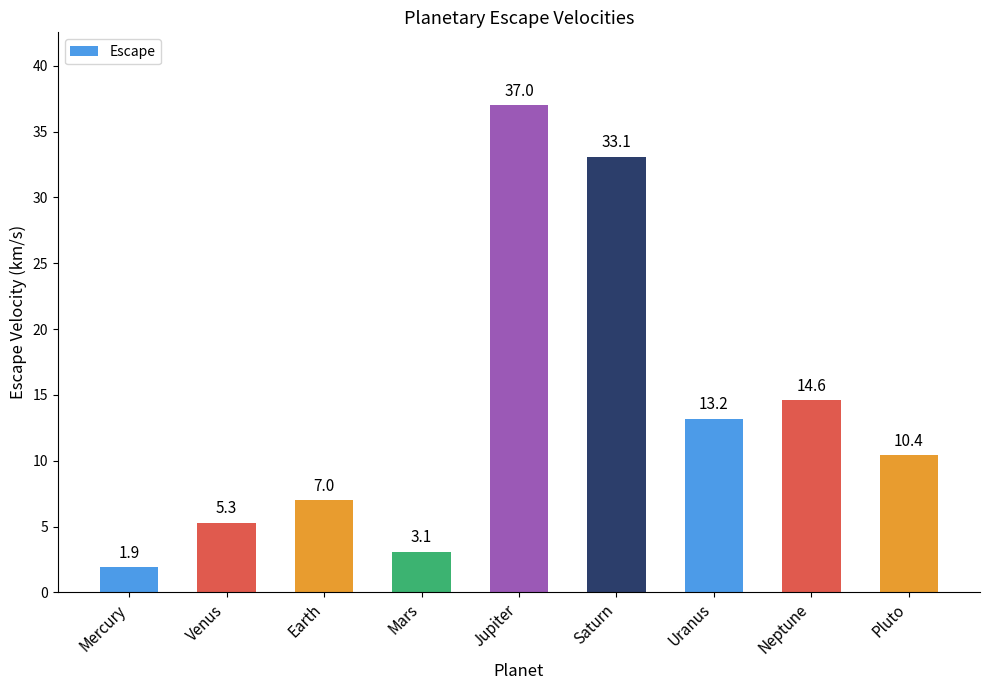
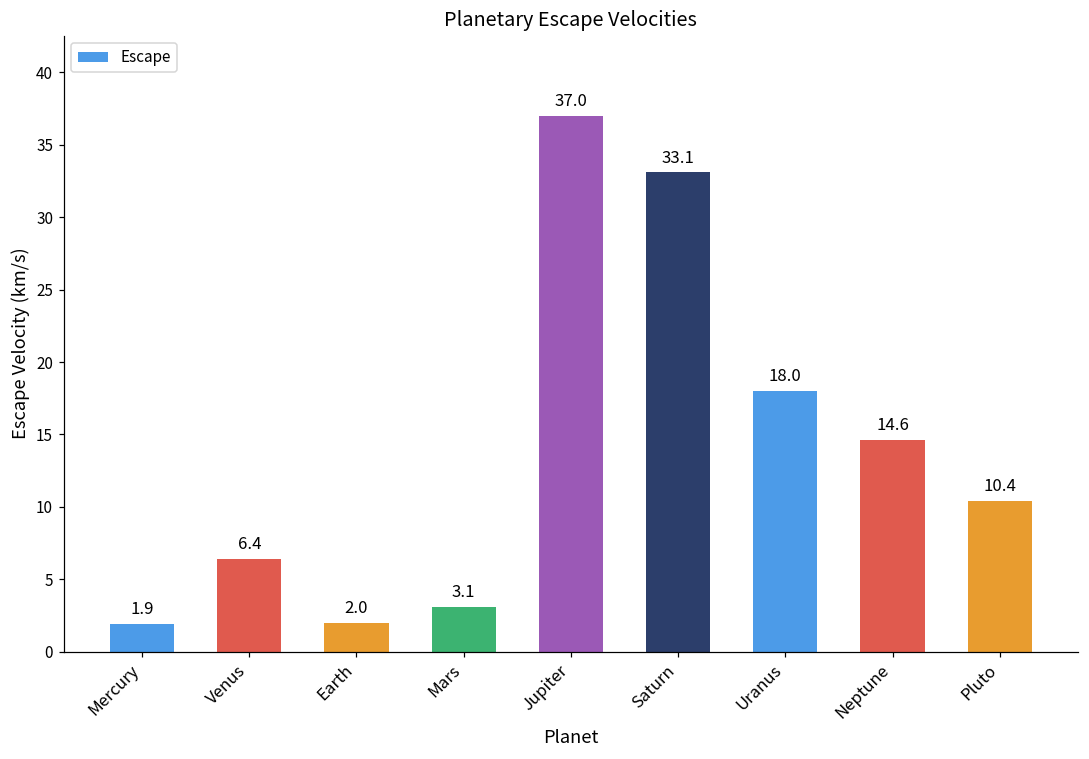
Venus: 5.3 -> 6.4
Earth: 7.0 -> 2.0
Uranus: 13.2 -> 18.0
